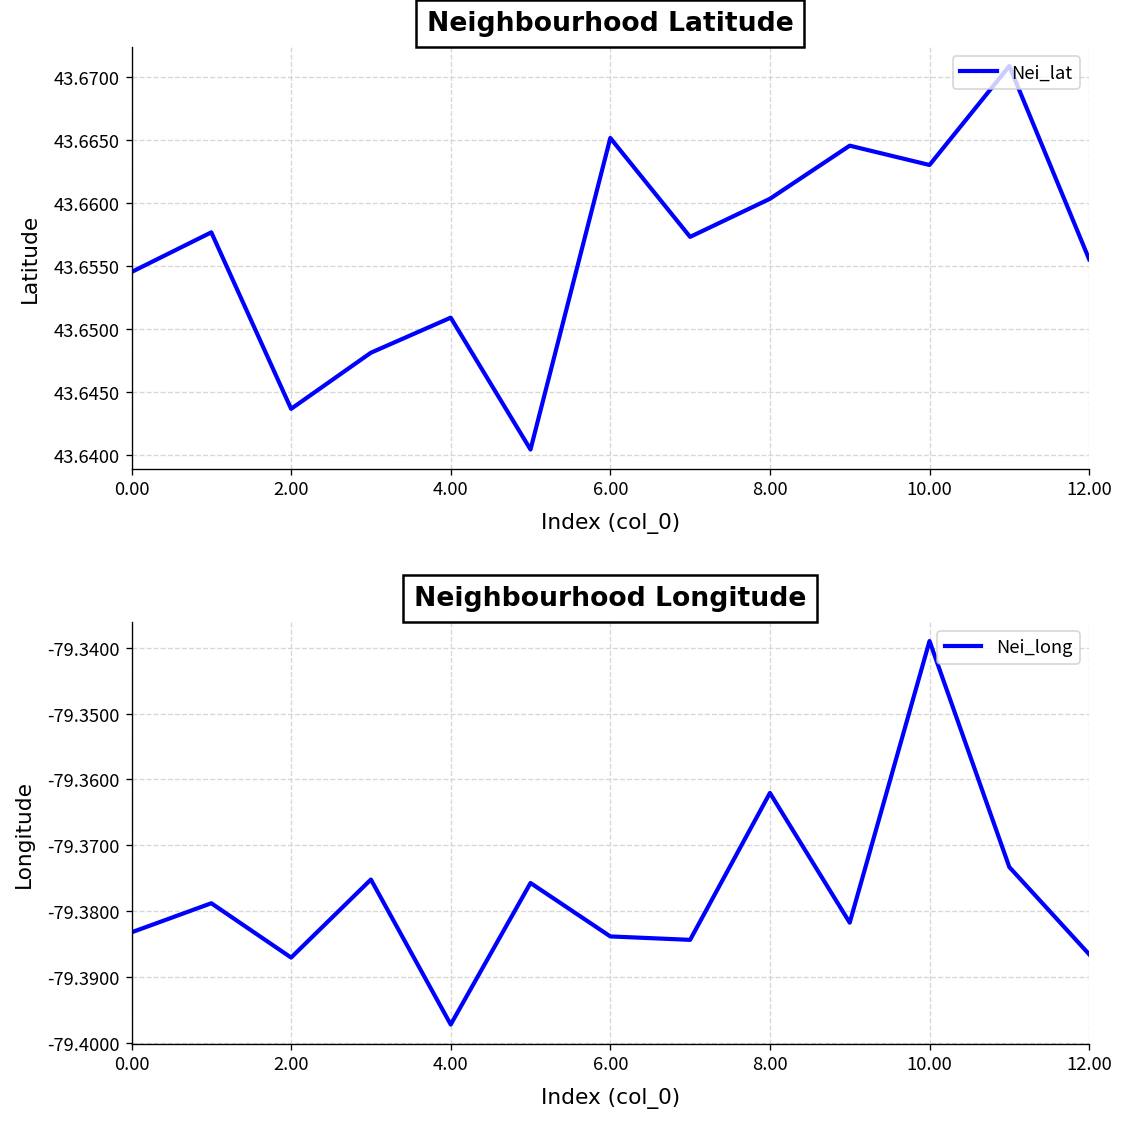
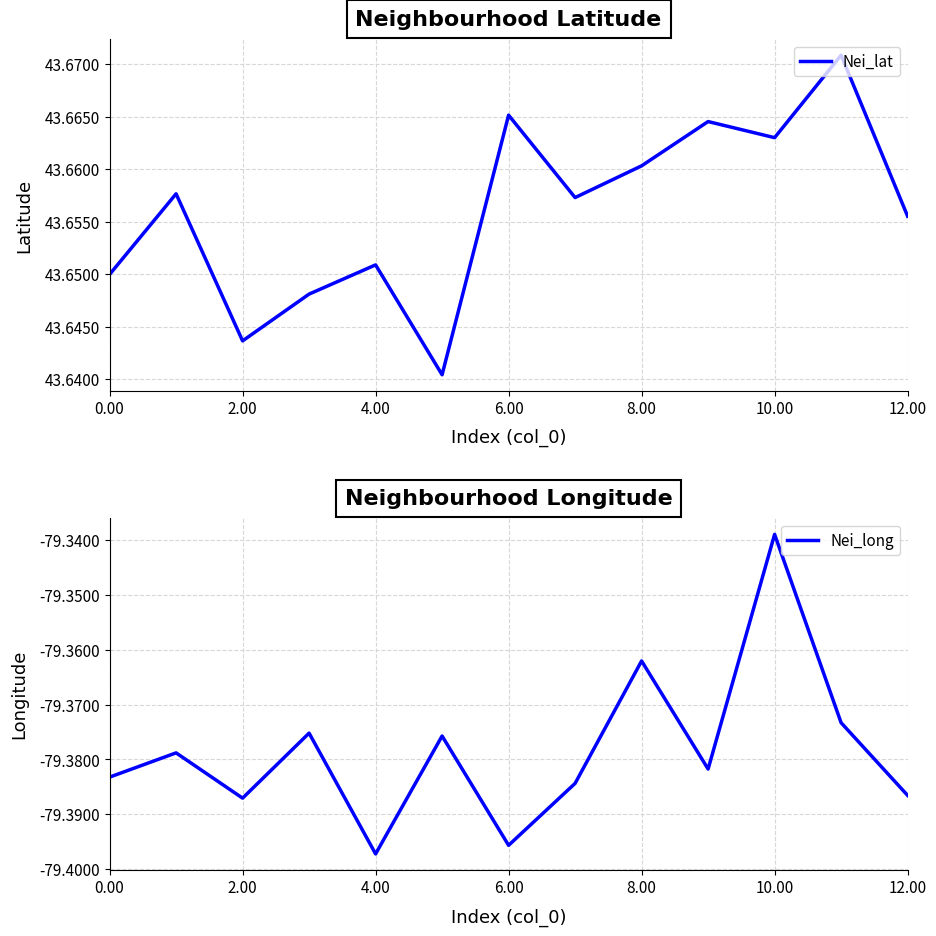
Neighbourhood Latitude, 0.00: 43.6545 -> 43.6500
Neighbourhood Longitude, 6.00: -79.384 -> -79.396
